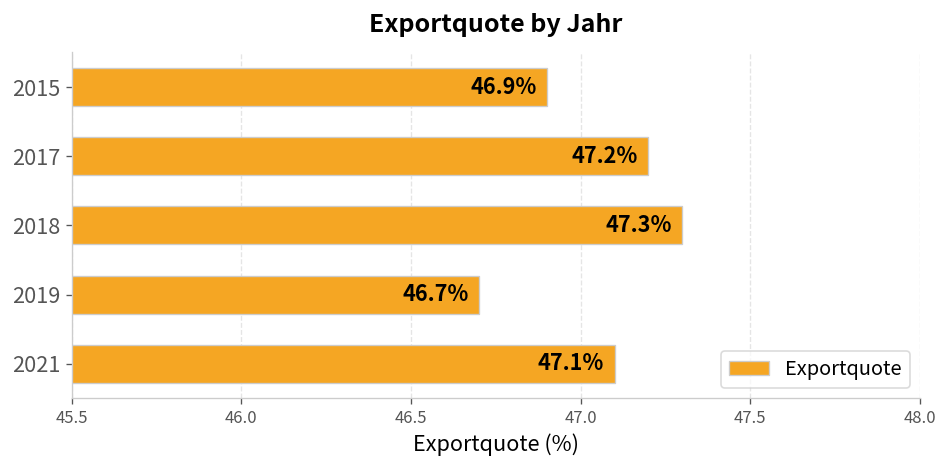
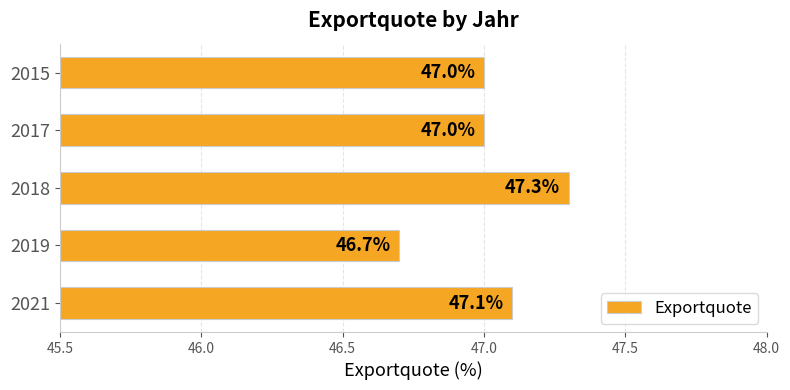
2015: 46.9% -> 47.0%
2017: 47.2% -> 47.0%
